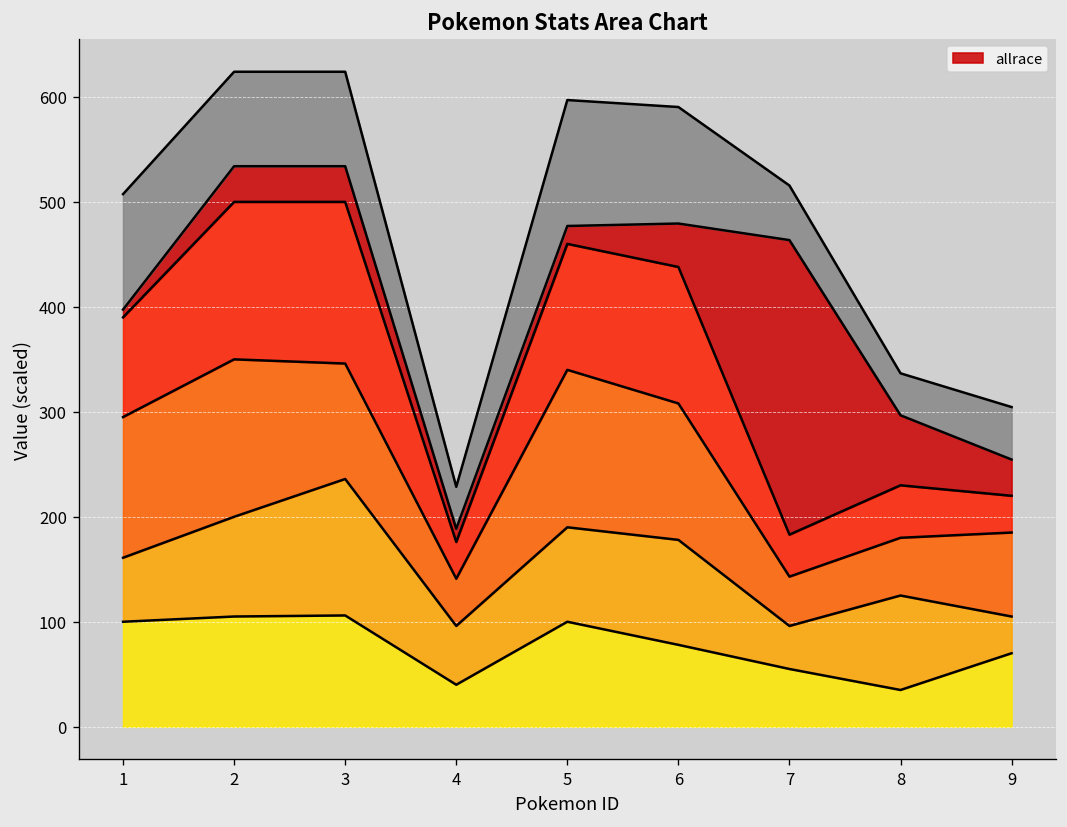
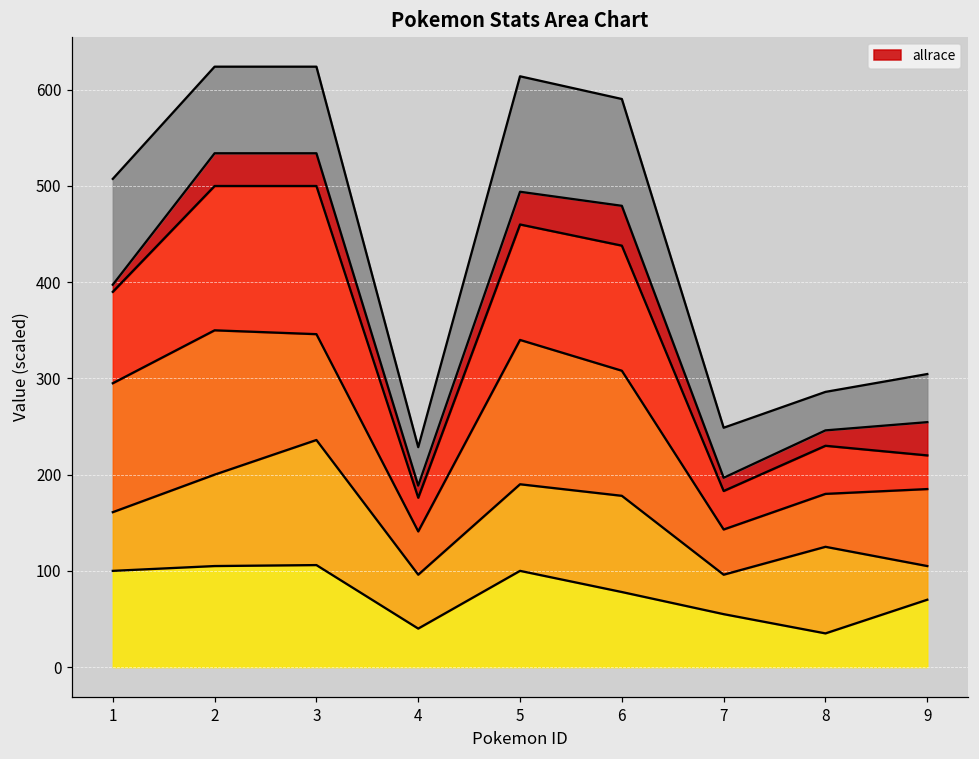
allrace, 5: 20 -> 30
allrace, 7: 280 -> 10
allrace, 8: 70 -> 20
